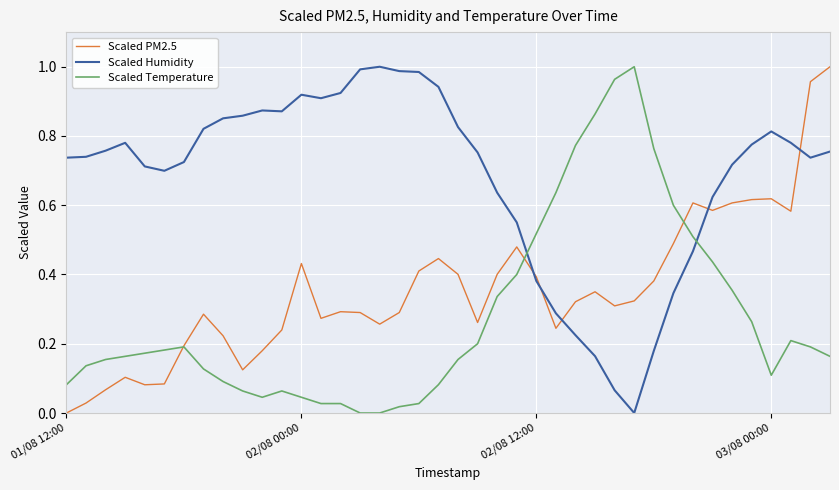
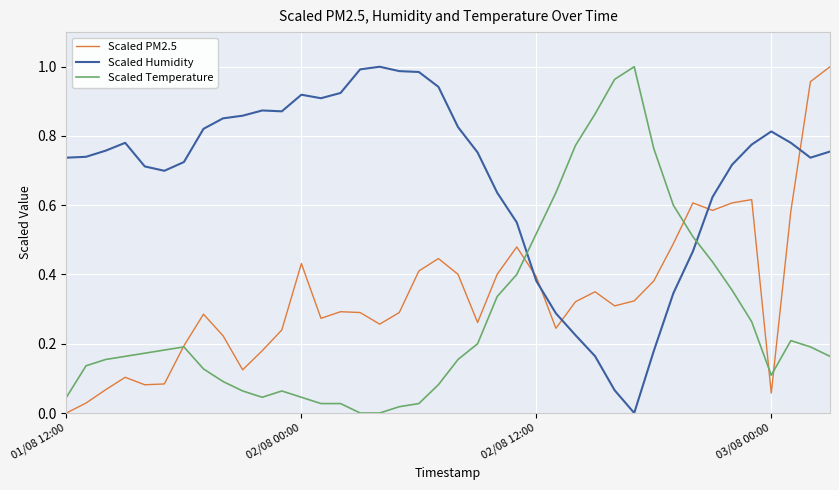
Scaled Temperature, 01/08 12:00: 0.08 -> 0.05
Scaled PM2.5, 03/08 00:00: 0.62 -> 0.06
